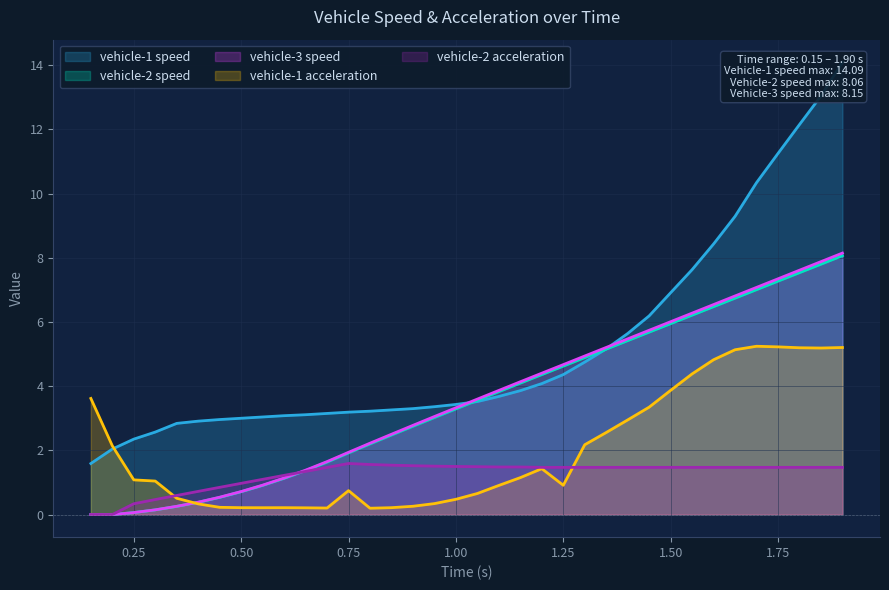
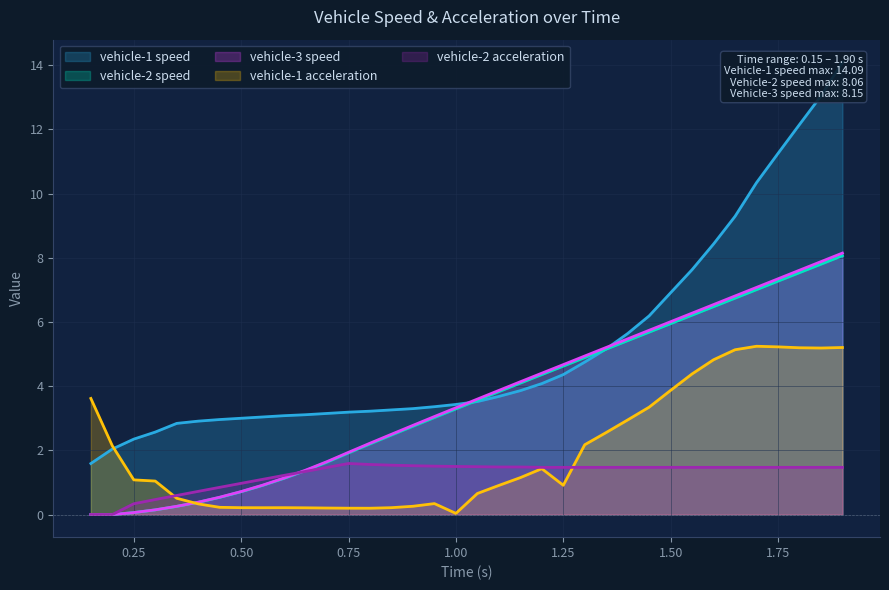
vehicle-1 acceleration, 0.75: 0.7 -> 0.2
vehicle-1 acceleration, 1.00: 0.5 -> 0.0
